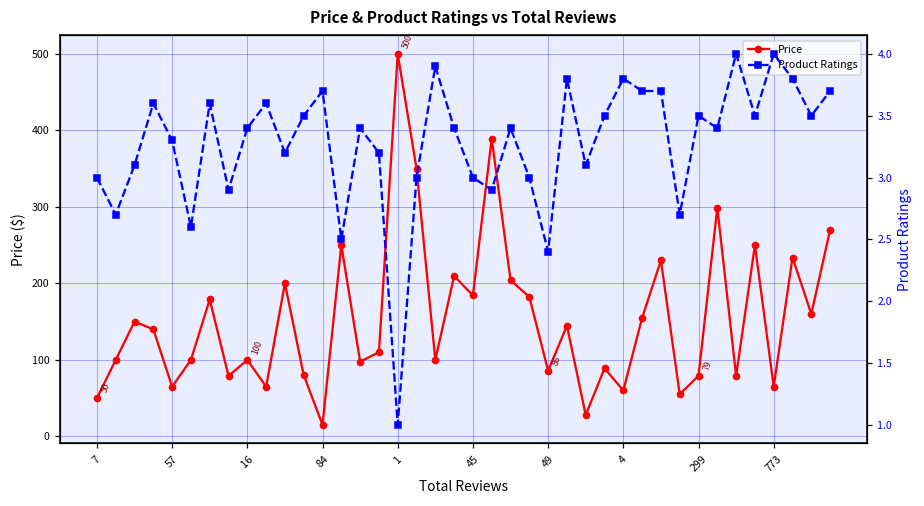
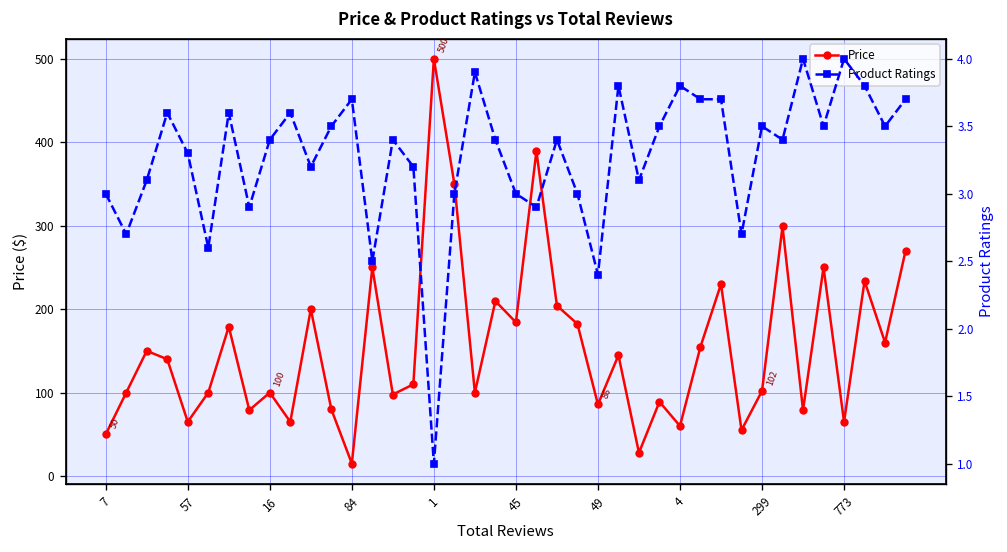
Price, 299: 79 -> 102
